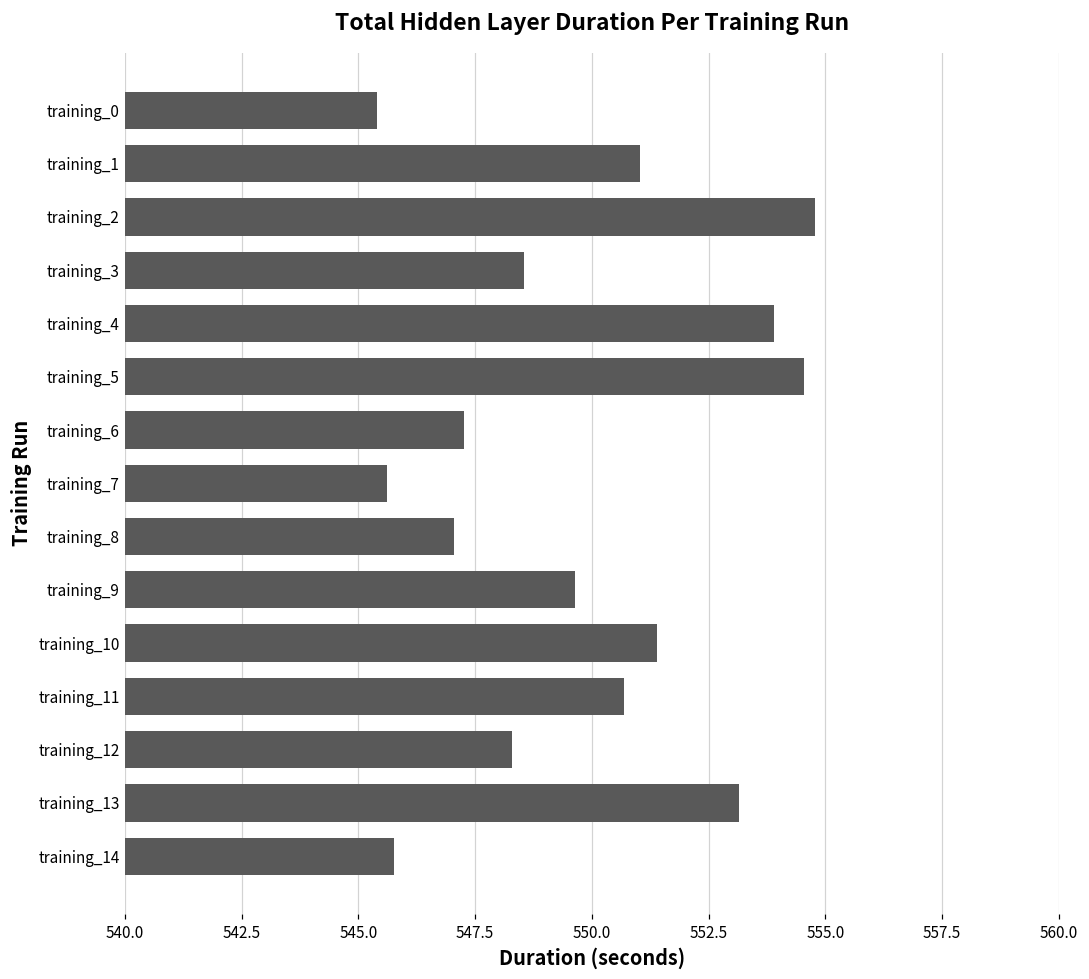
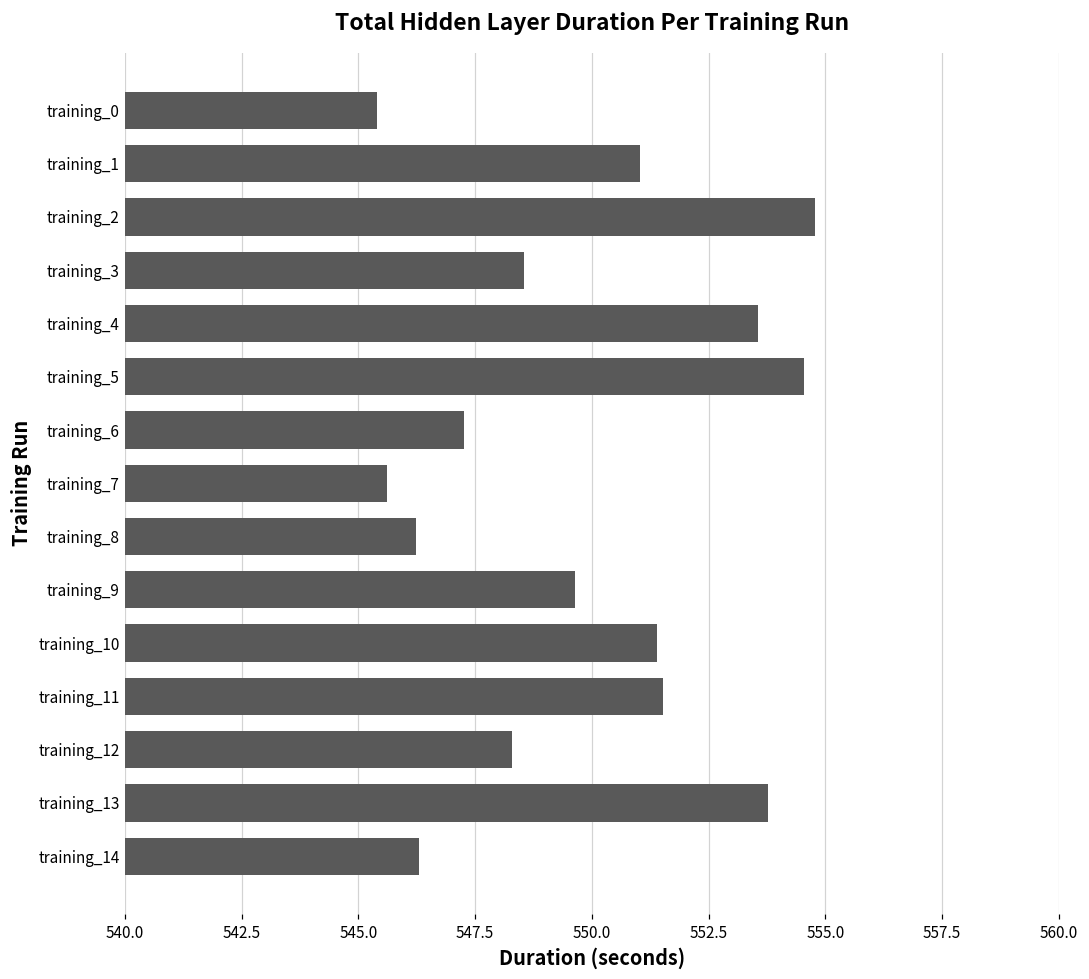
training_4: 553.9 -> 553.6
training_8: 547.0 -> 546.2
training_11: 550.7 -> 551.5
training_13: 553.1 -> 553.8
training_14: 545.8 -> 546.3
